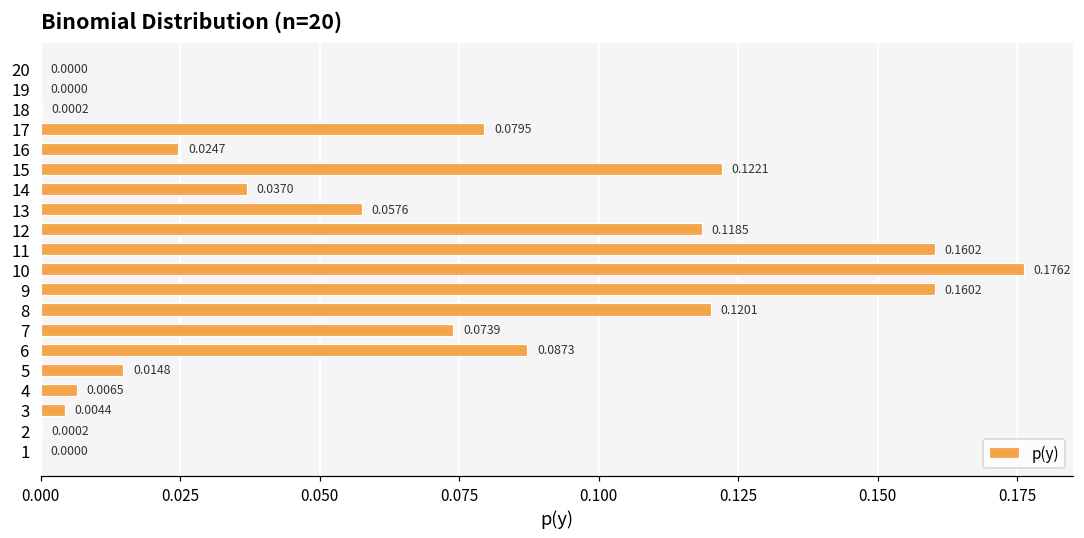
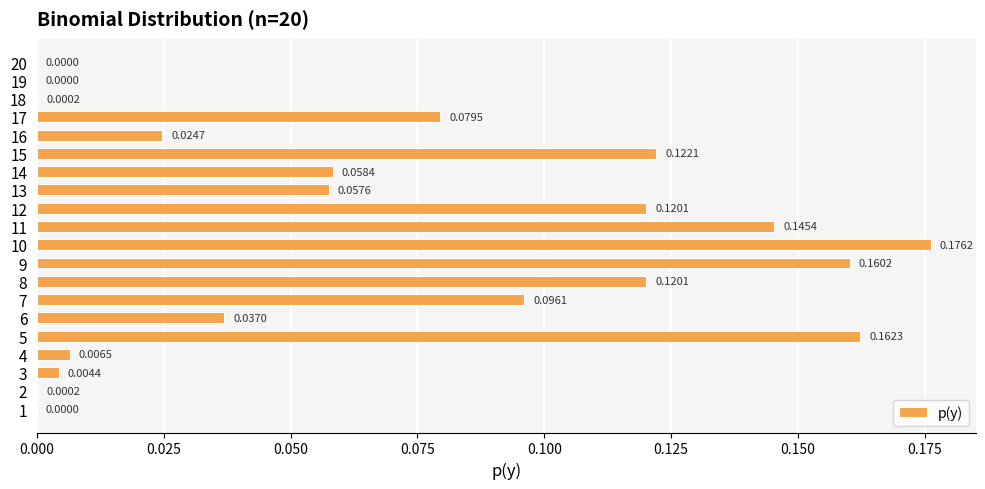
14: 0.0370 -> 0.0584
12: 0.1185 -> 0.1201
11: 0.1602 -> 0.1454
7: 0.0739 -> 0.0961
6: 0.0873 -> 0.0370
5: 0.0148 -> 0.1623
